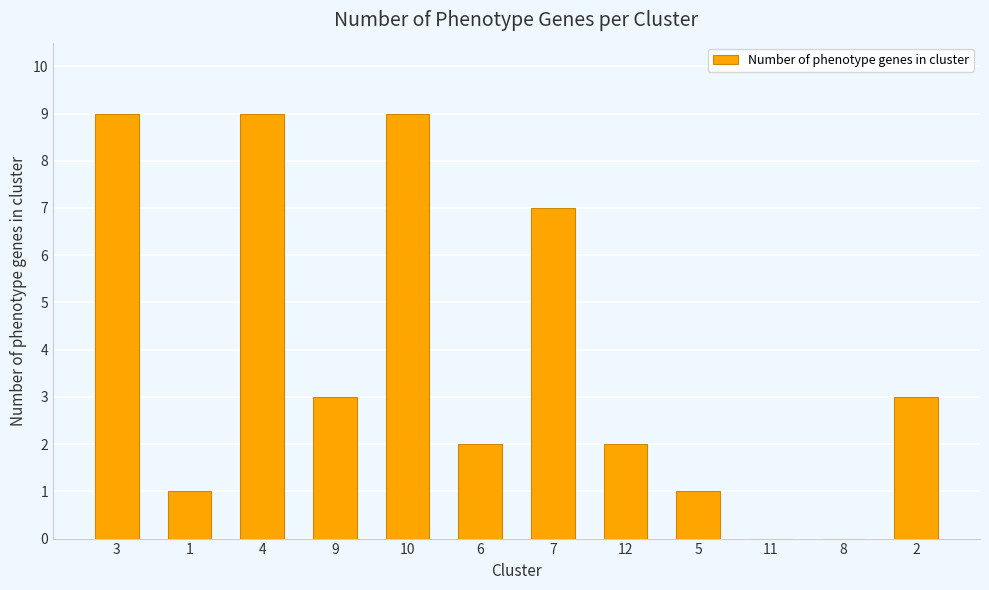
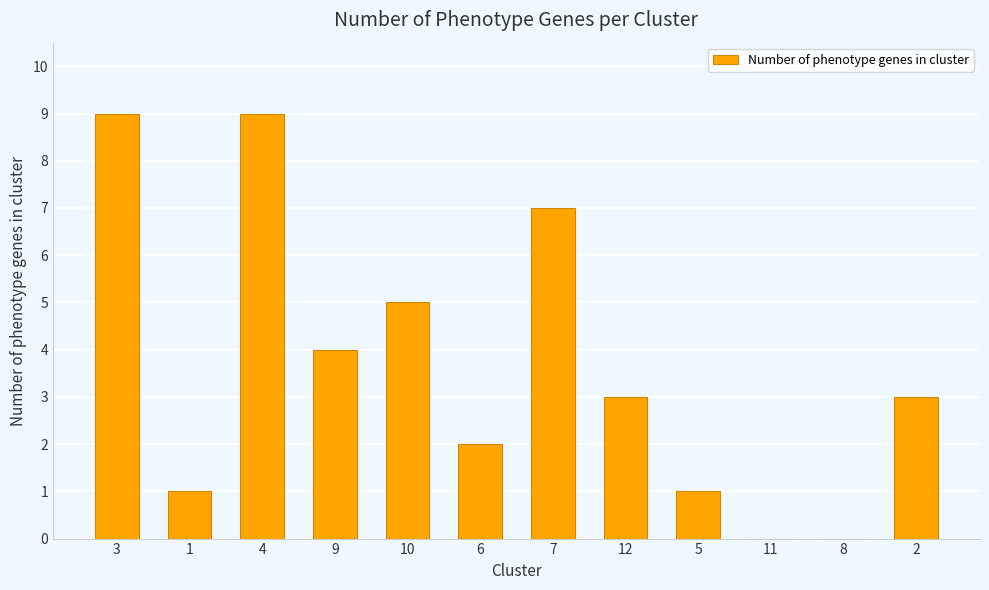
9: 3 -> 4
10: 9 -> 5
12: 2 -> 3
